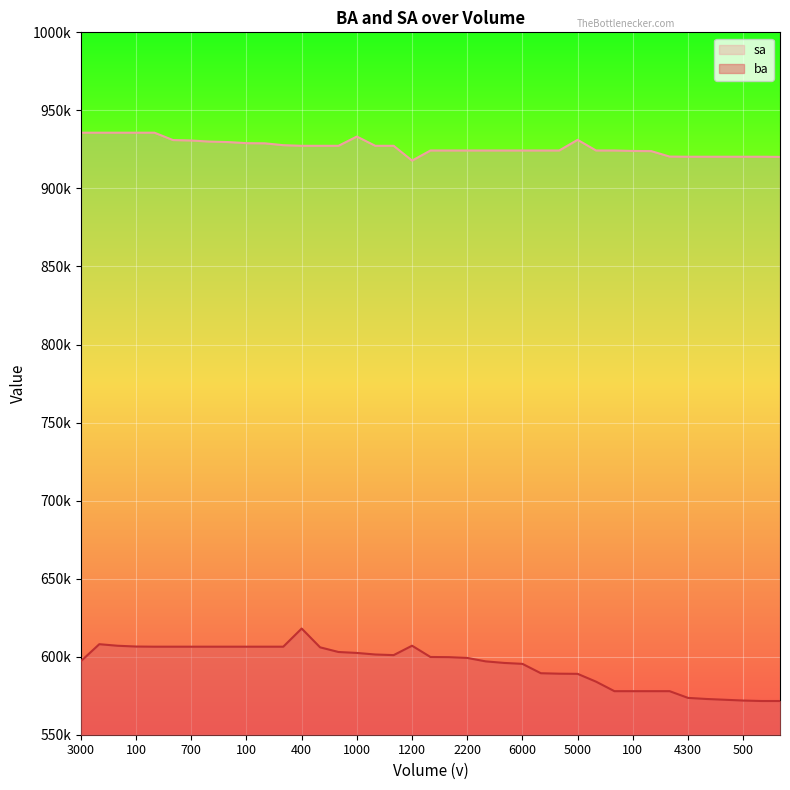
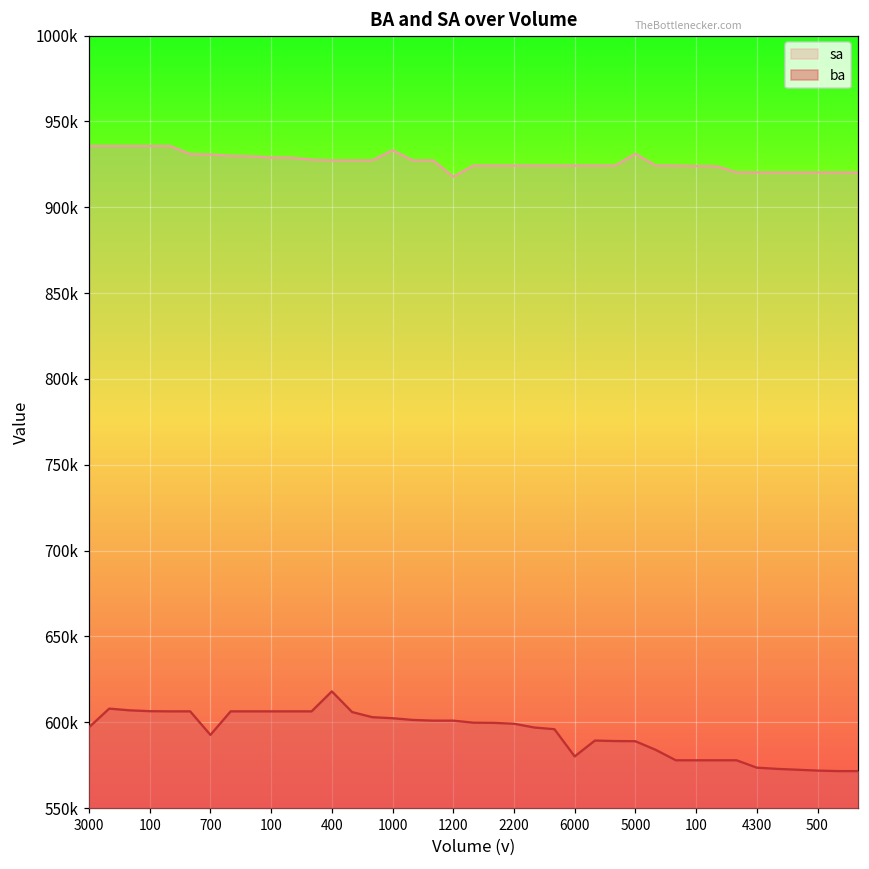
ba, 700: 606000 -> 593000
ba, 1200: 607000 -> 601000
ba, 6000: 595000 -> 580000
